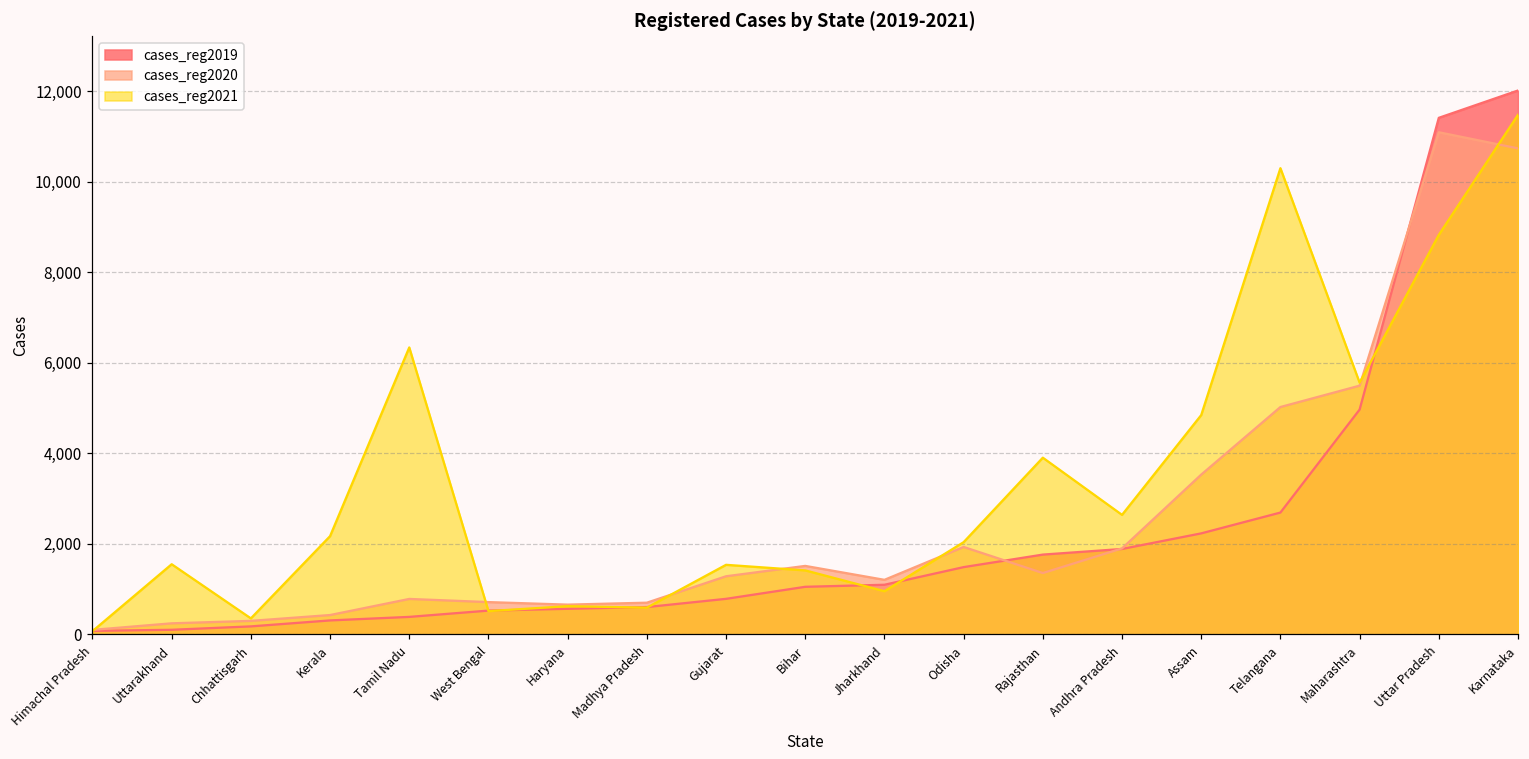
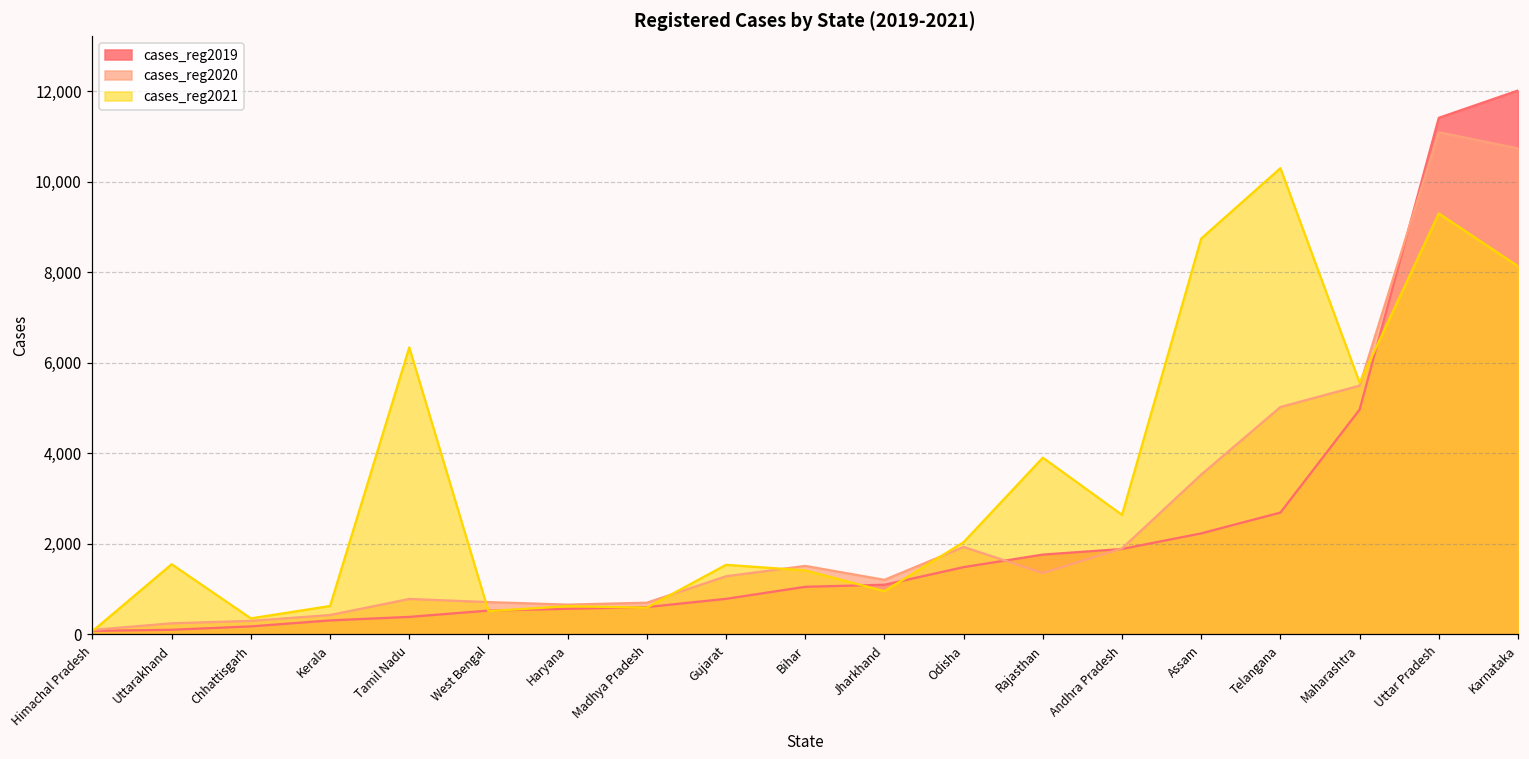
cases_reg2021, Kerala: 2,200 -> 600
cases_reg2021, Assam: 4,800 -> 8,700
cases_reg2021, Uttar Pradesh: 8,800 -> 9,300
cases_reg2021, Karnataka: 11,500 -> 8,100
